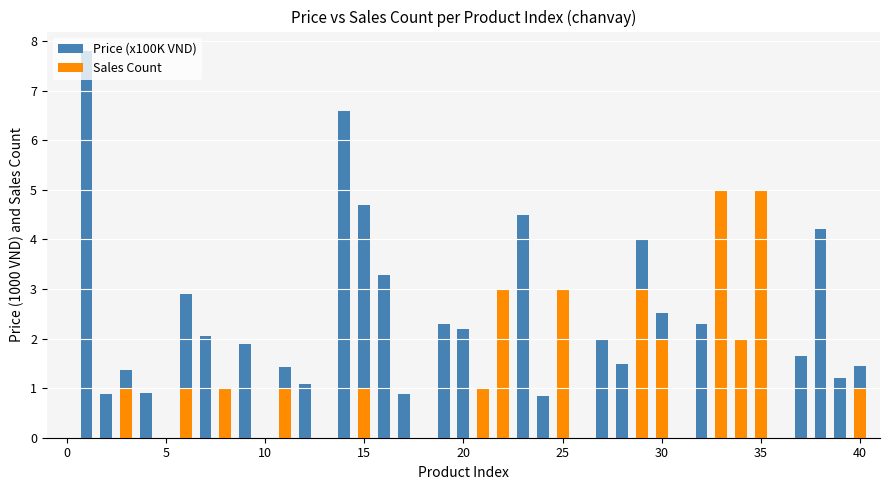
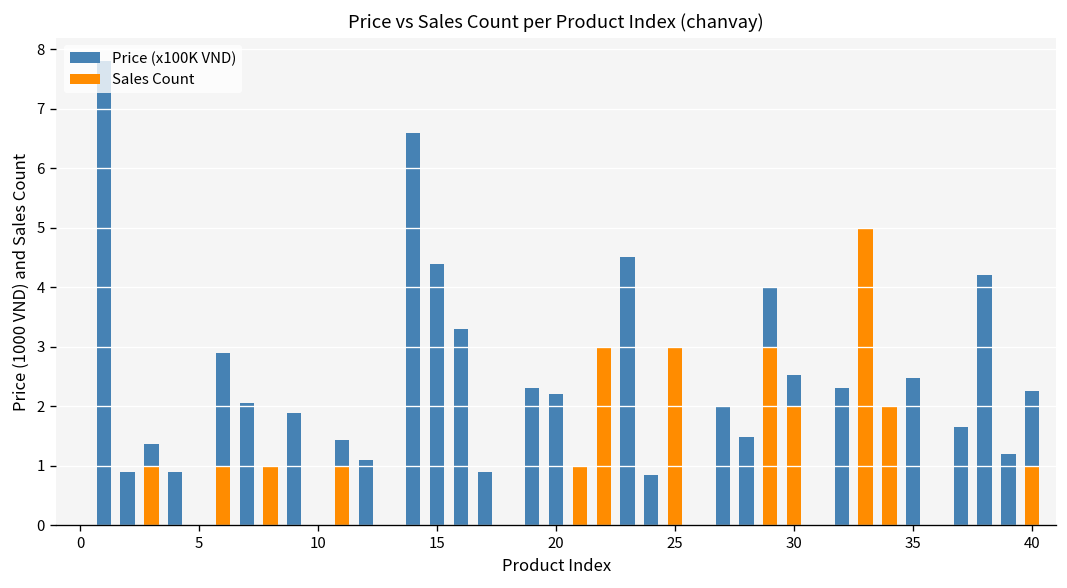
Price (x100K VND), 15: 4.7 -> 4.4
Sales Count, 15: 1 -> 0
Sales Count, 35: 5 -> 0
Price (x100K VND), 40: 1.5 -> 2.3
